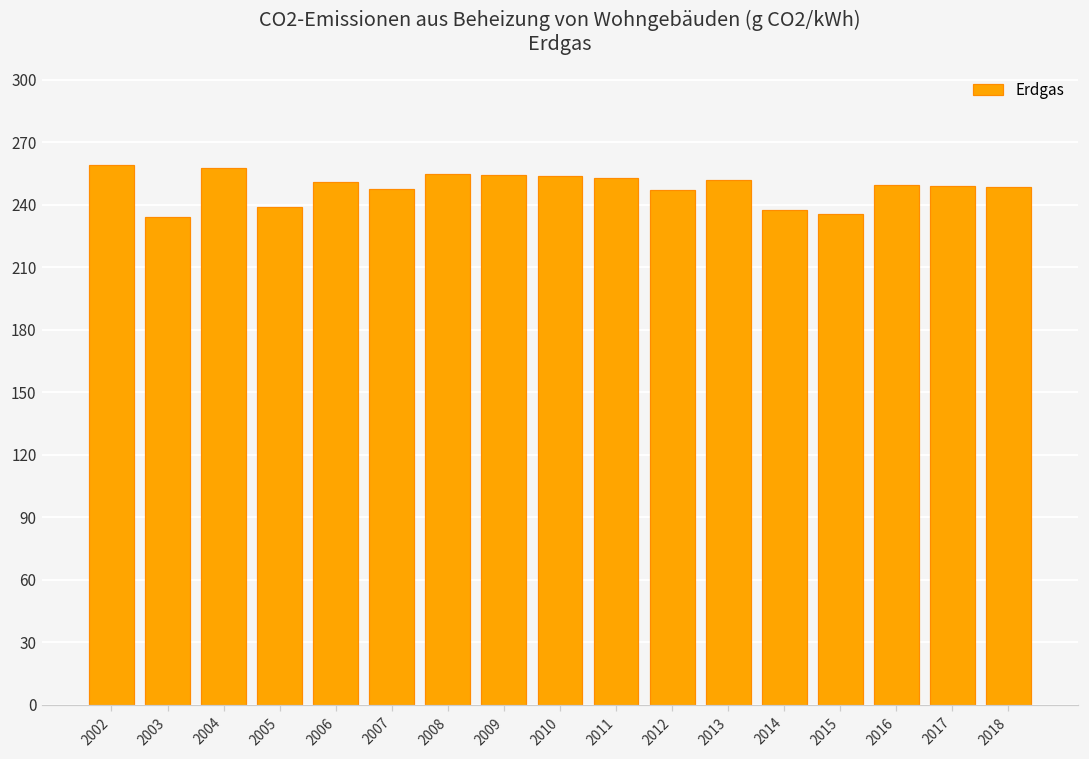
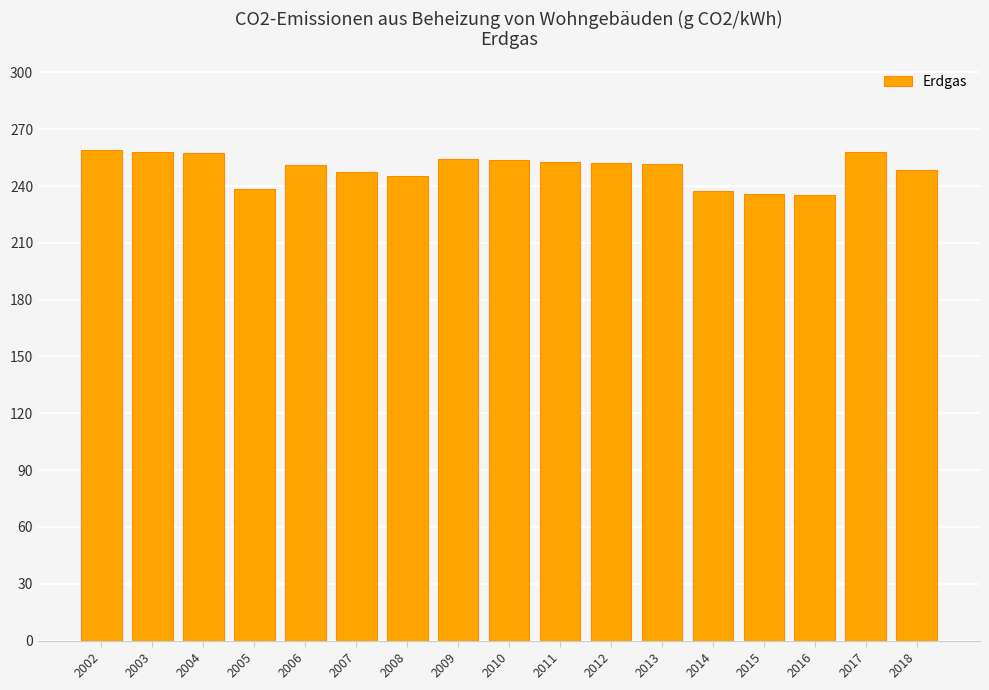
2003: 234 -> 258
2008: 255 -> 245
2012: 247 -> 252
2016: 250 -> 235
2017: 249 -> 258
